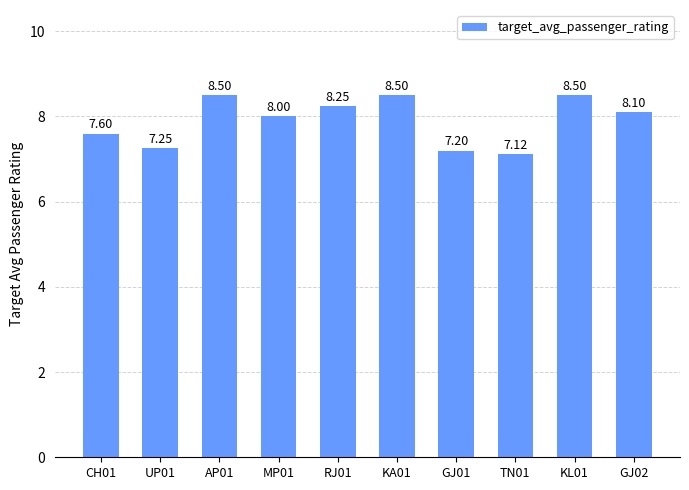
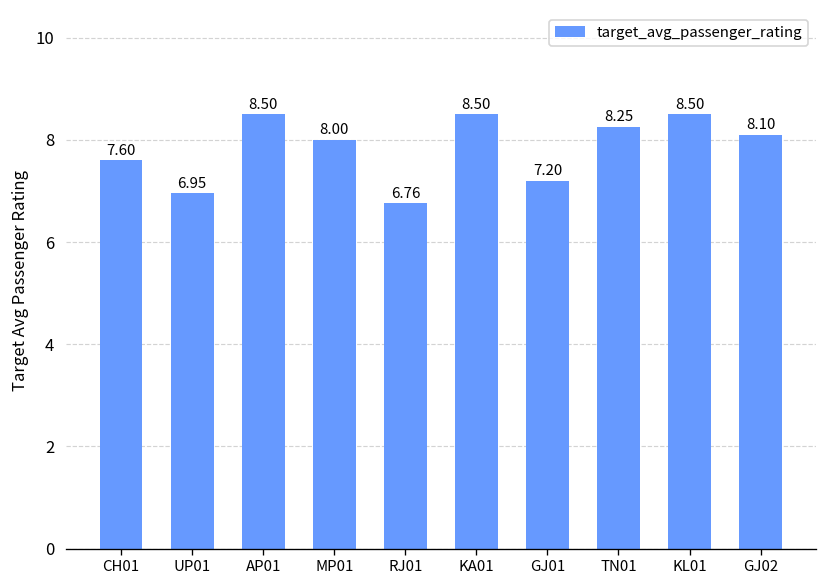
UP01: 7.25 -> 6.95
RJ01: 8.25 -> 6.76
TN01: 7.12 -> 8.25
